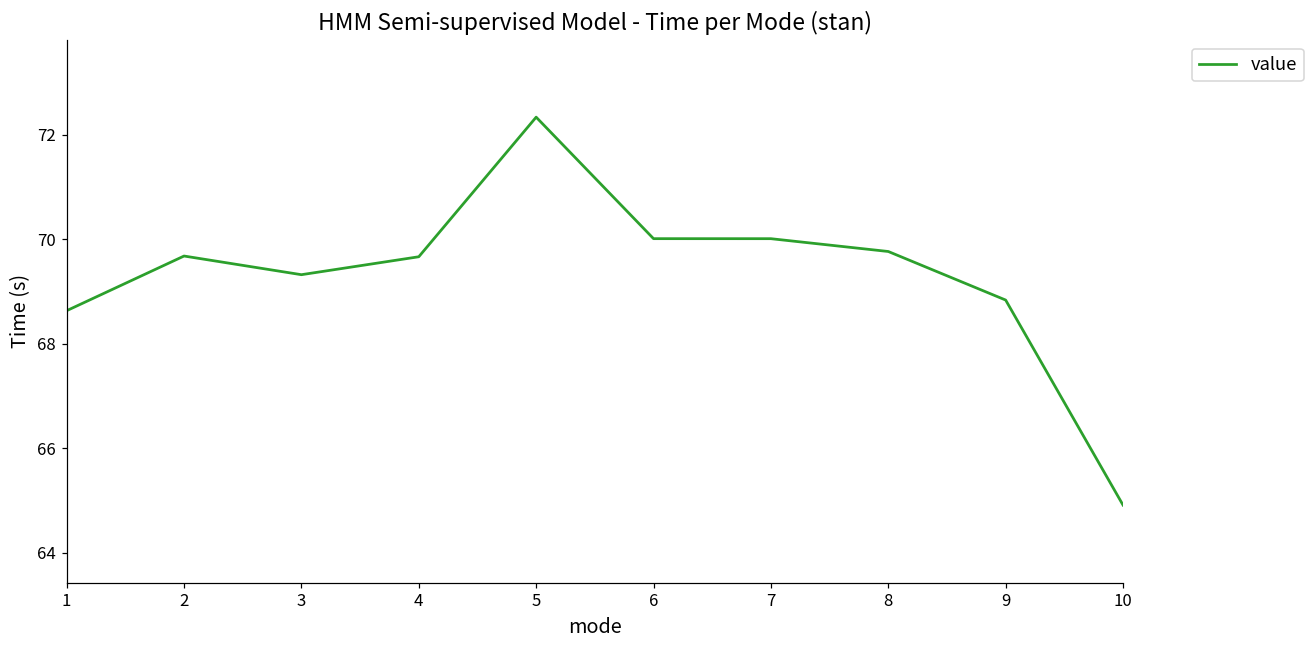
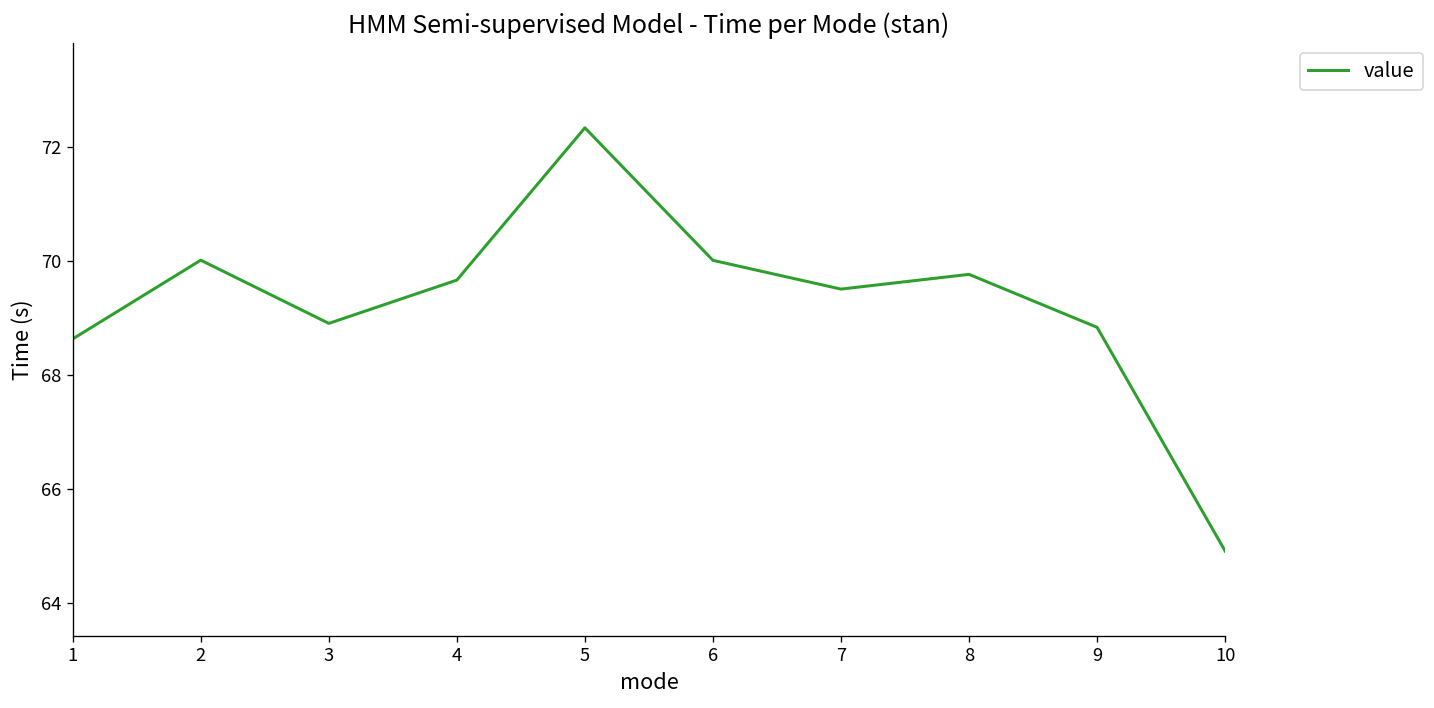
2: 69.7 -> 70.0
3: 69.3 -> 68.9
7: 70.0 -> 69.5
